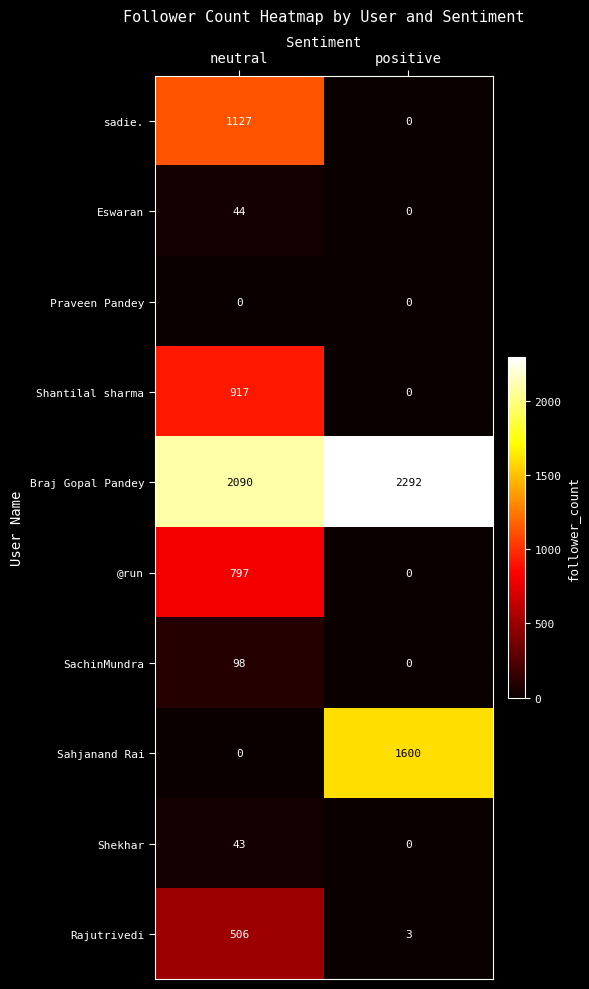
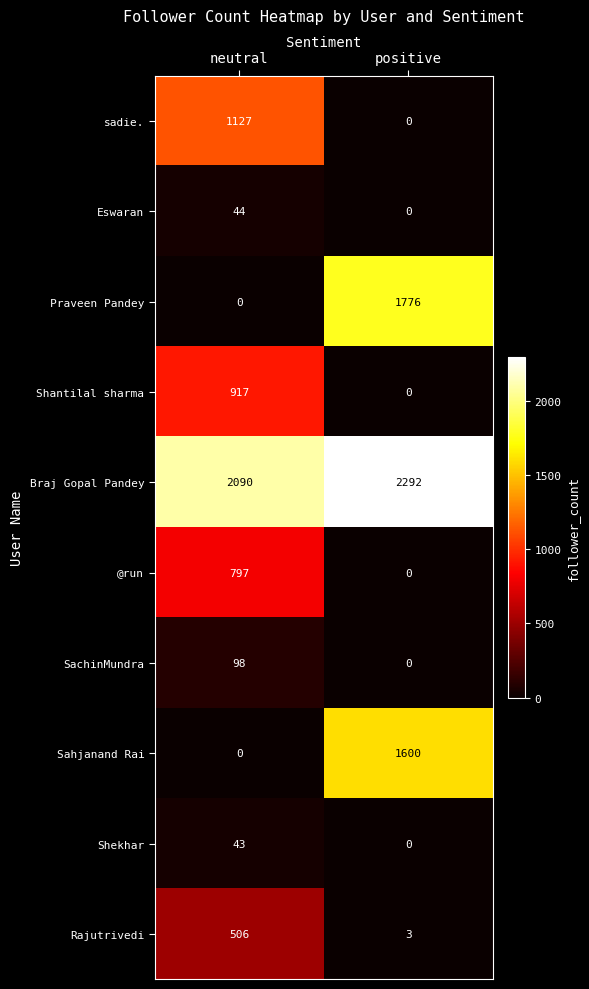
Praveen Pandey, positive: 0 -> 1776
